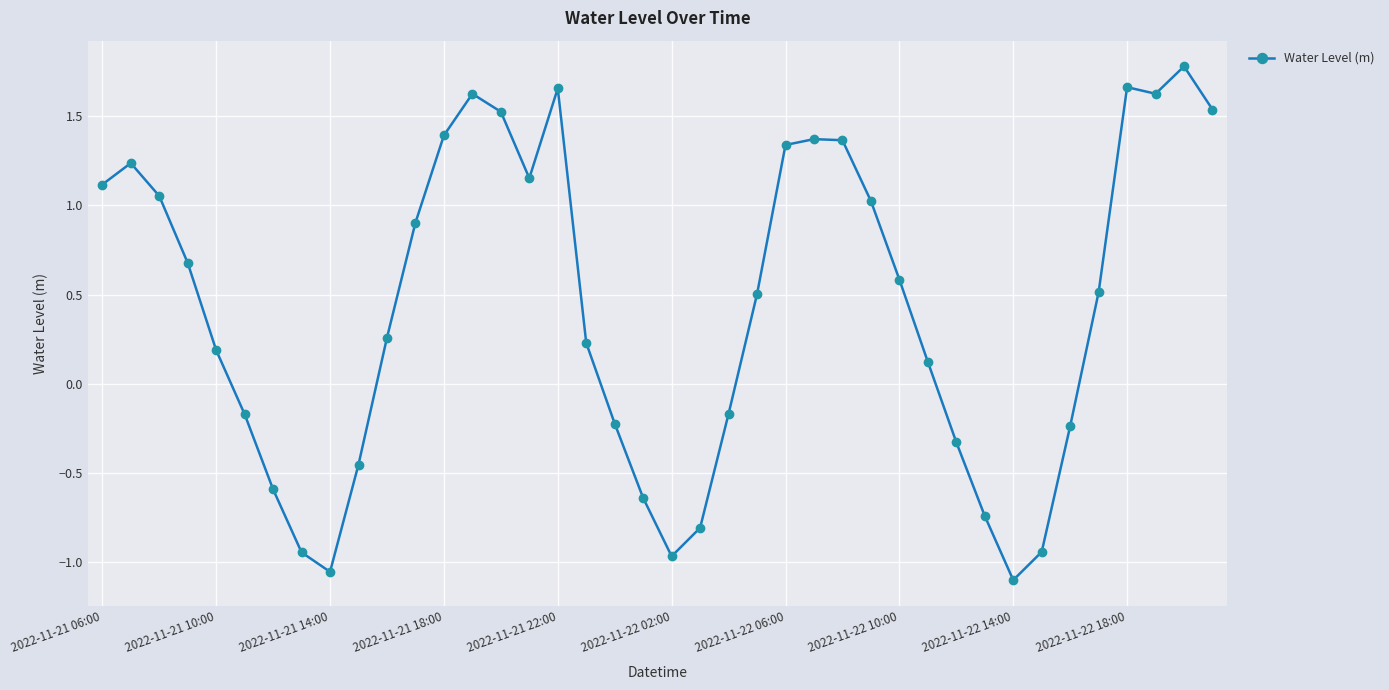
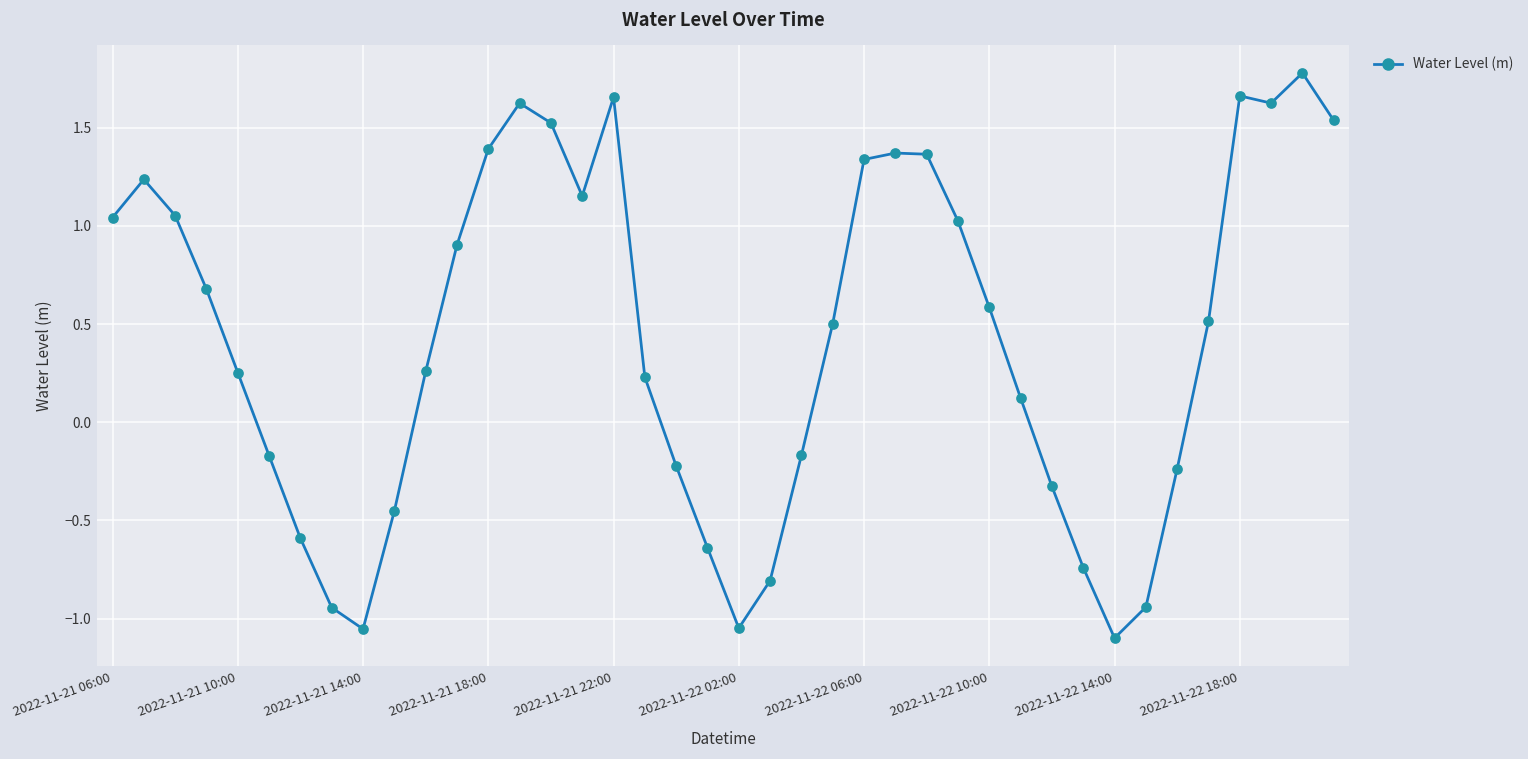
2022-11-21 06:00: 1.12 -> 1.04
2022-11-21 10:00: 0.19 -> 0.25
2022-11-22 02:00: -0.97 -> -1.05
